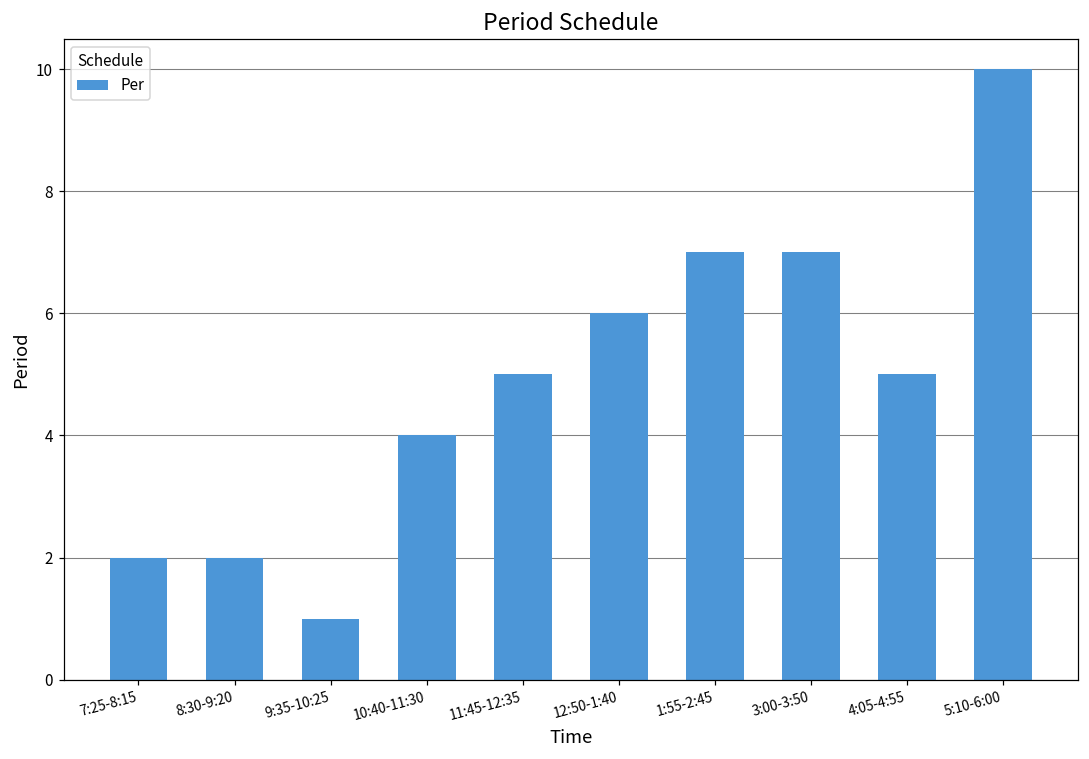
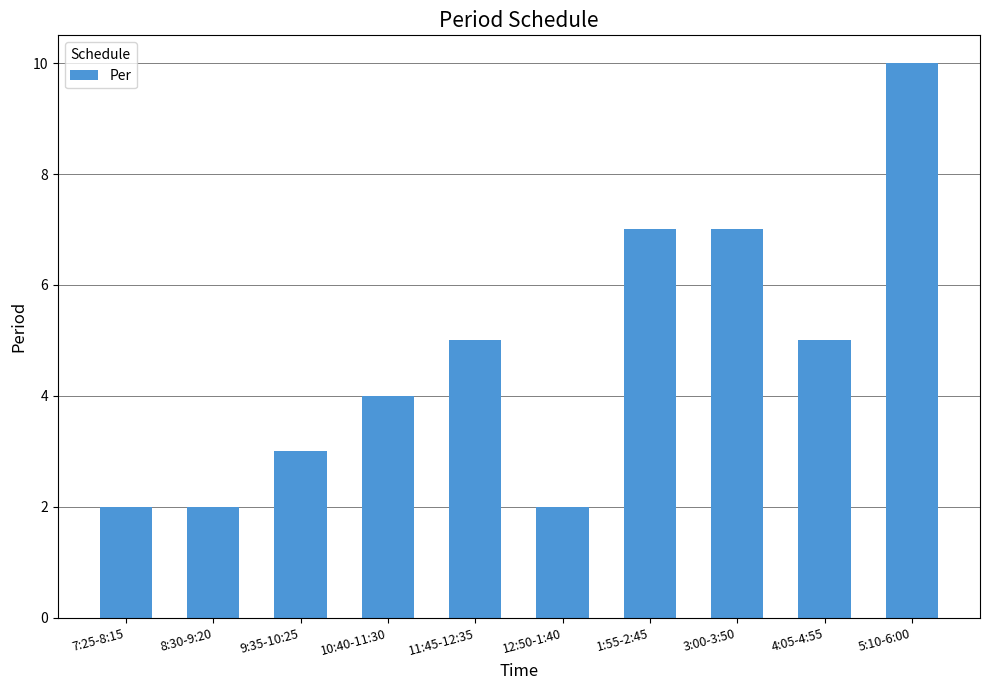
9:35-10:25: 1 -> 3
12:50-1:40: 6 -> 2
